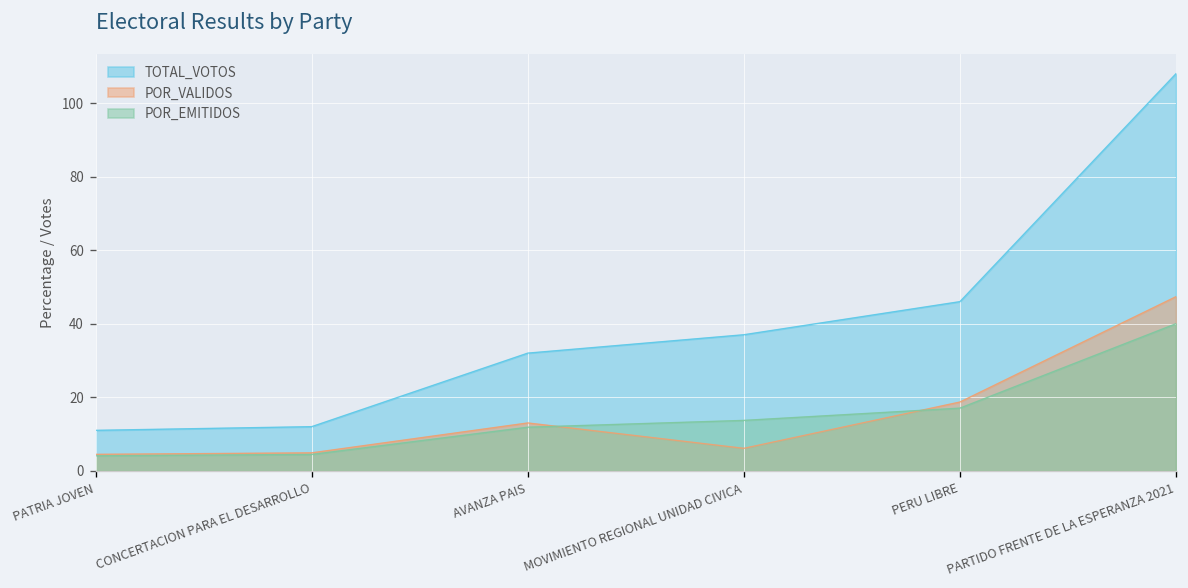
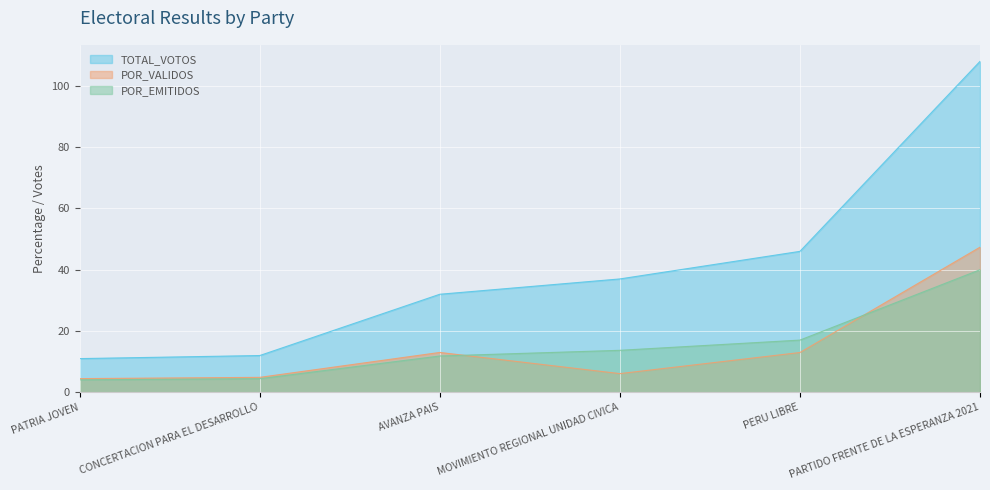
POR_VALIDOS, PERU LIBRE: 19 -> 13
